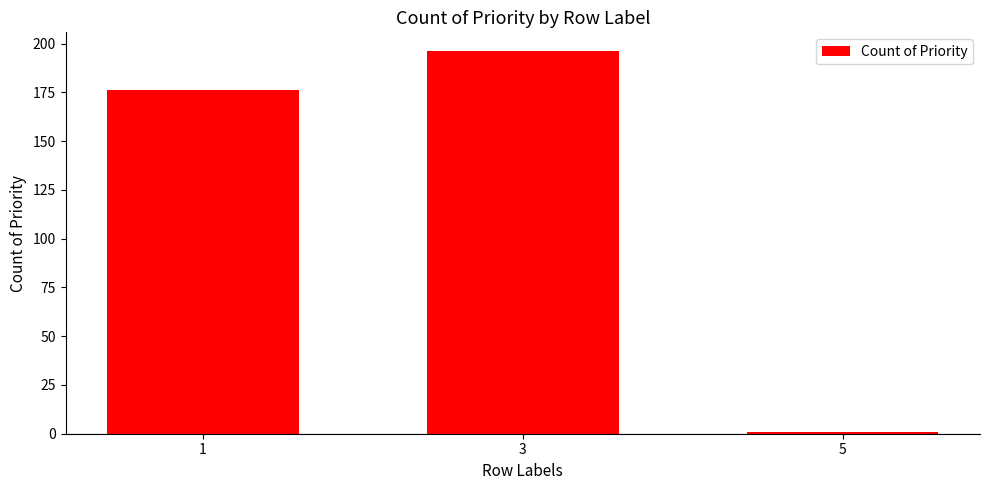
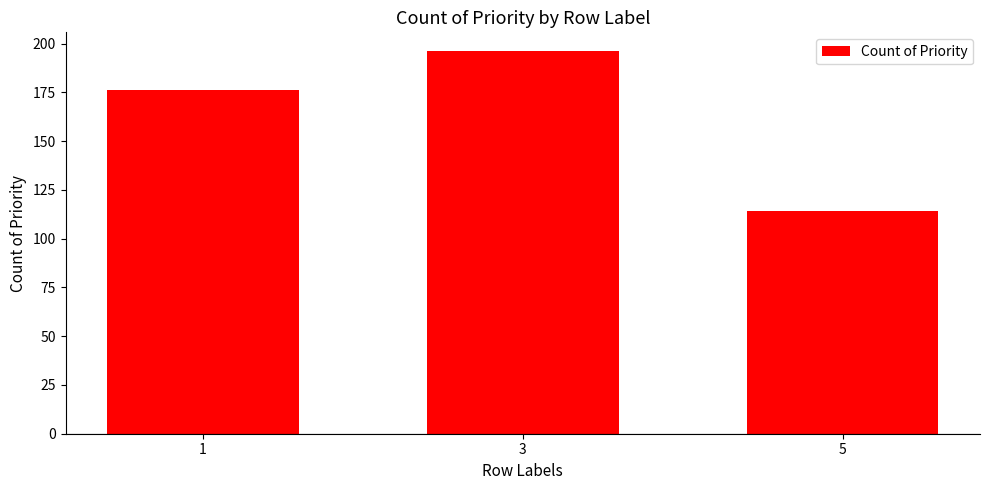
5: 1 -> 114
